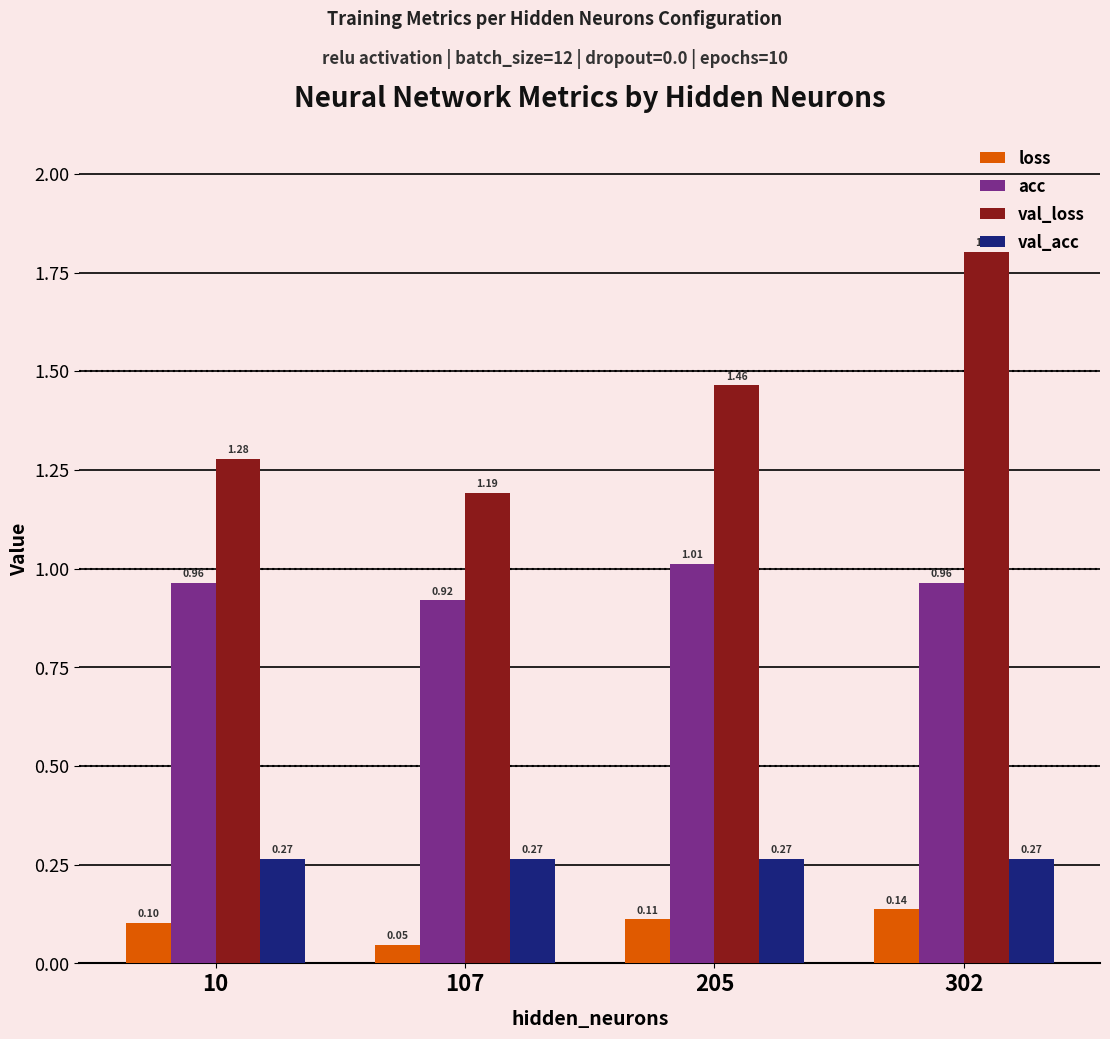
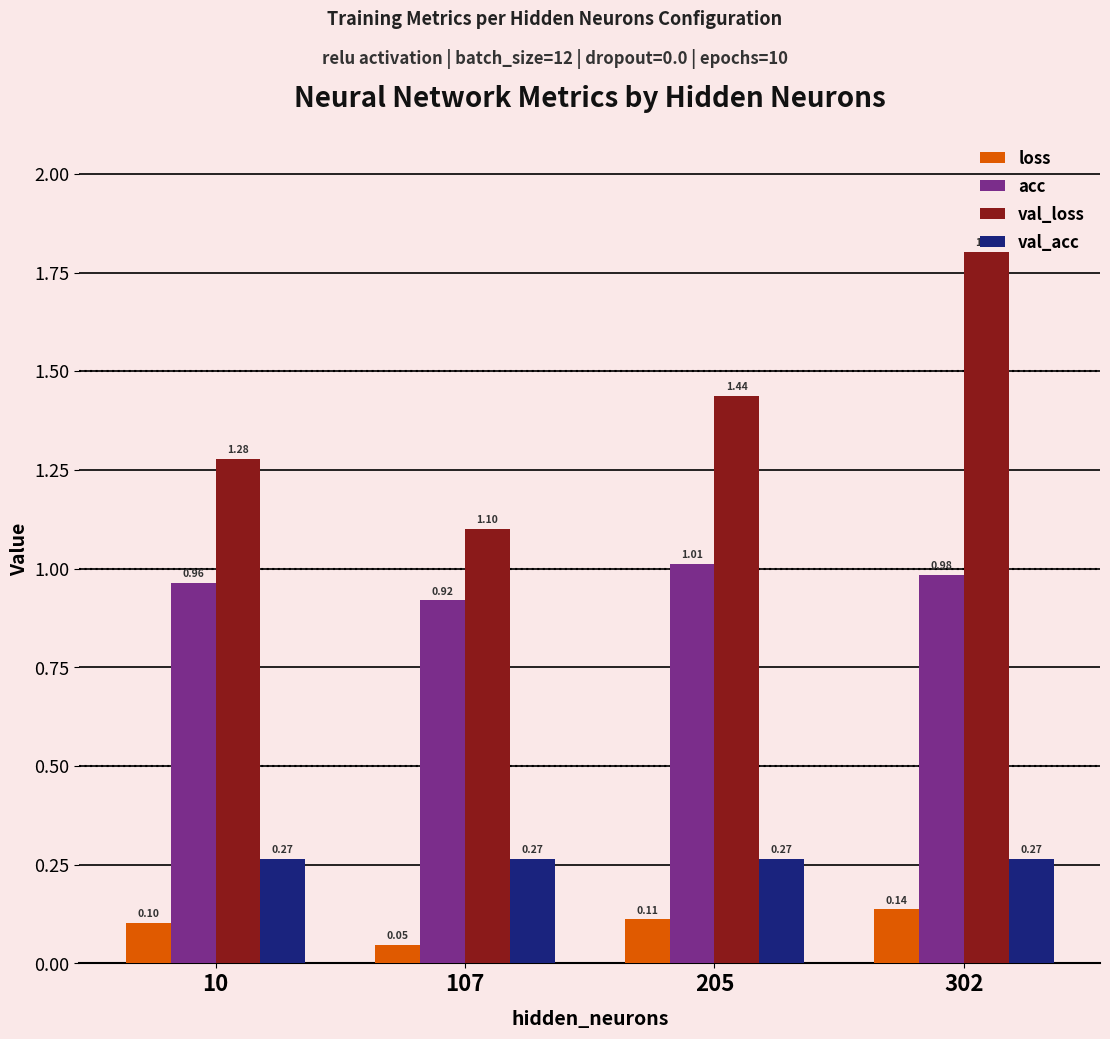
val_loss, 107: 1.19 -> 1.10
val_loss, 205: 1.46 -> 1.44
acc, 302: 0.96 -> 0.98
